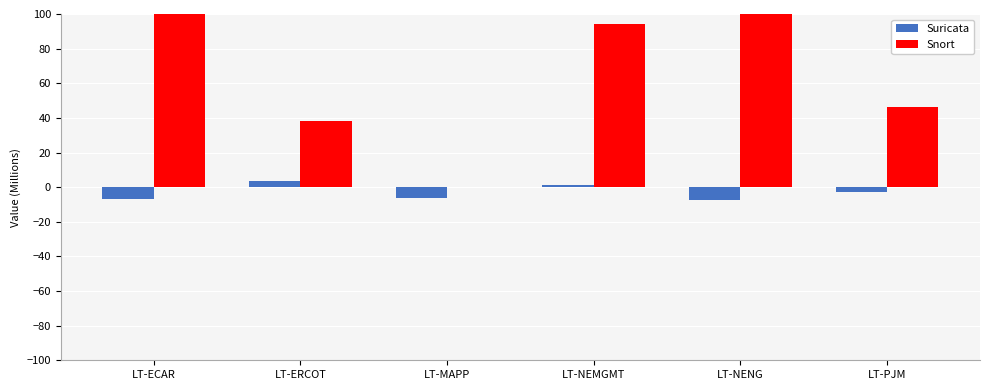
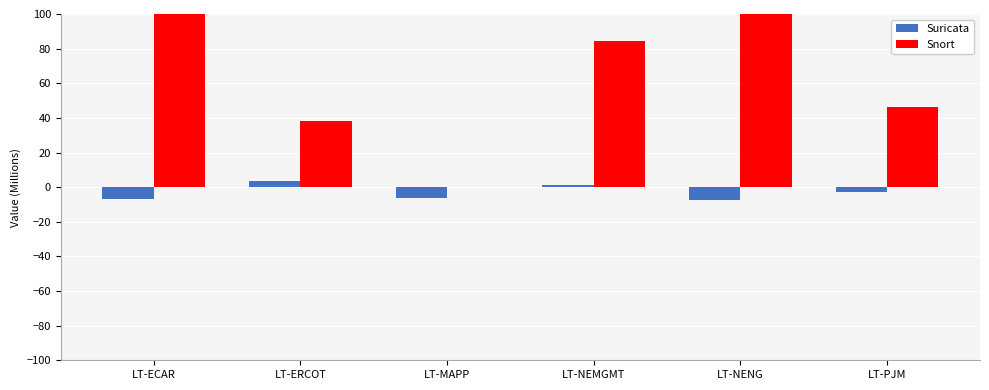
Snort, LT-NEMGMT: 94 -> 84
